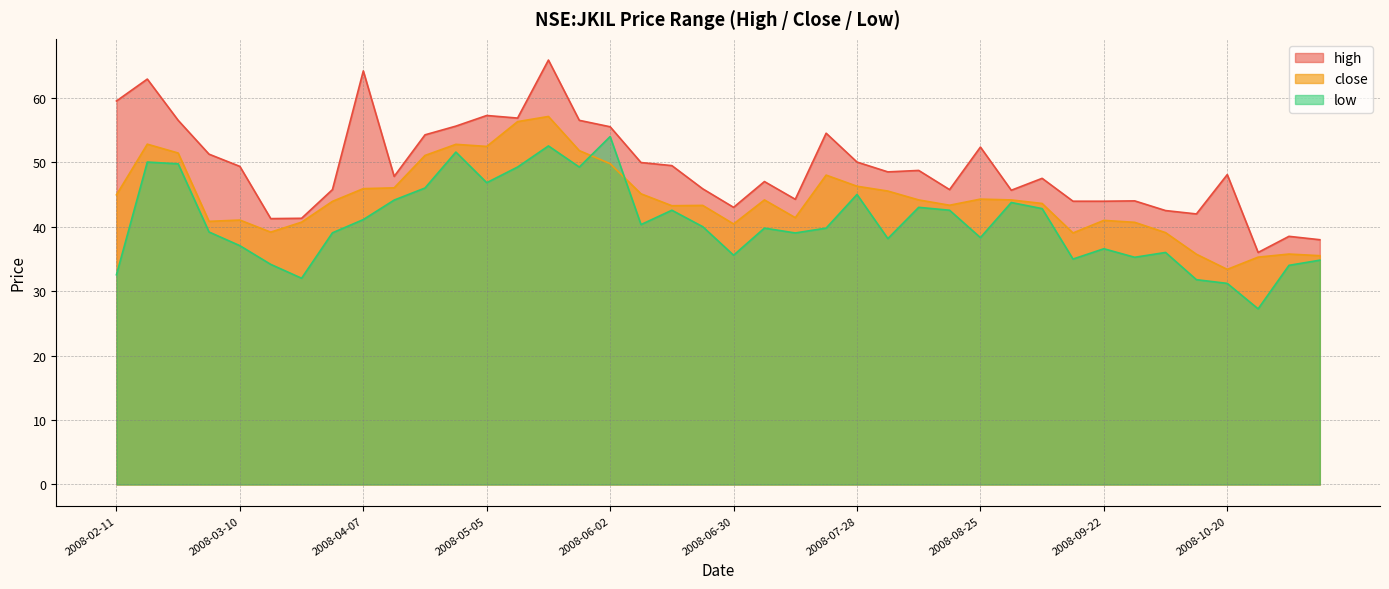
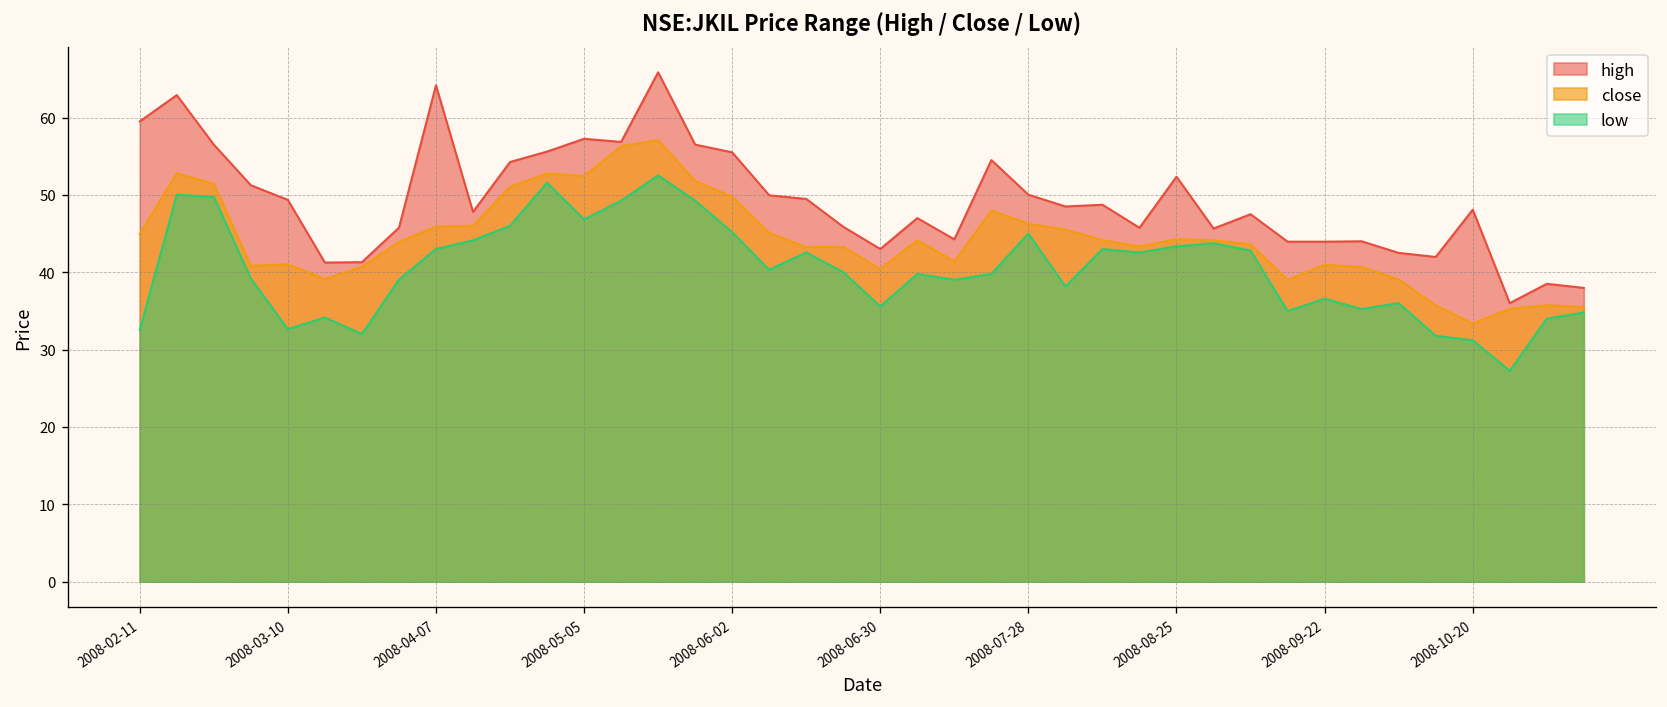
low, 2008-03-10: 37 -> 33
low, 2008-04-07: 41 -> 43
low, 2008-06-02: 54 -> 45
low, 2008-08-25: 38 -> 43
